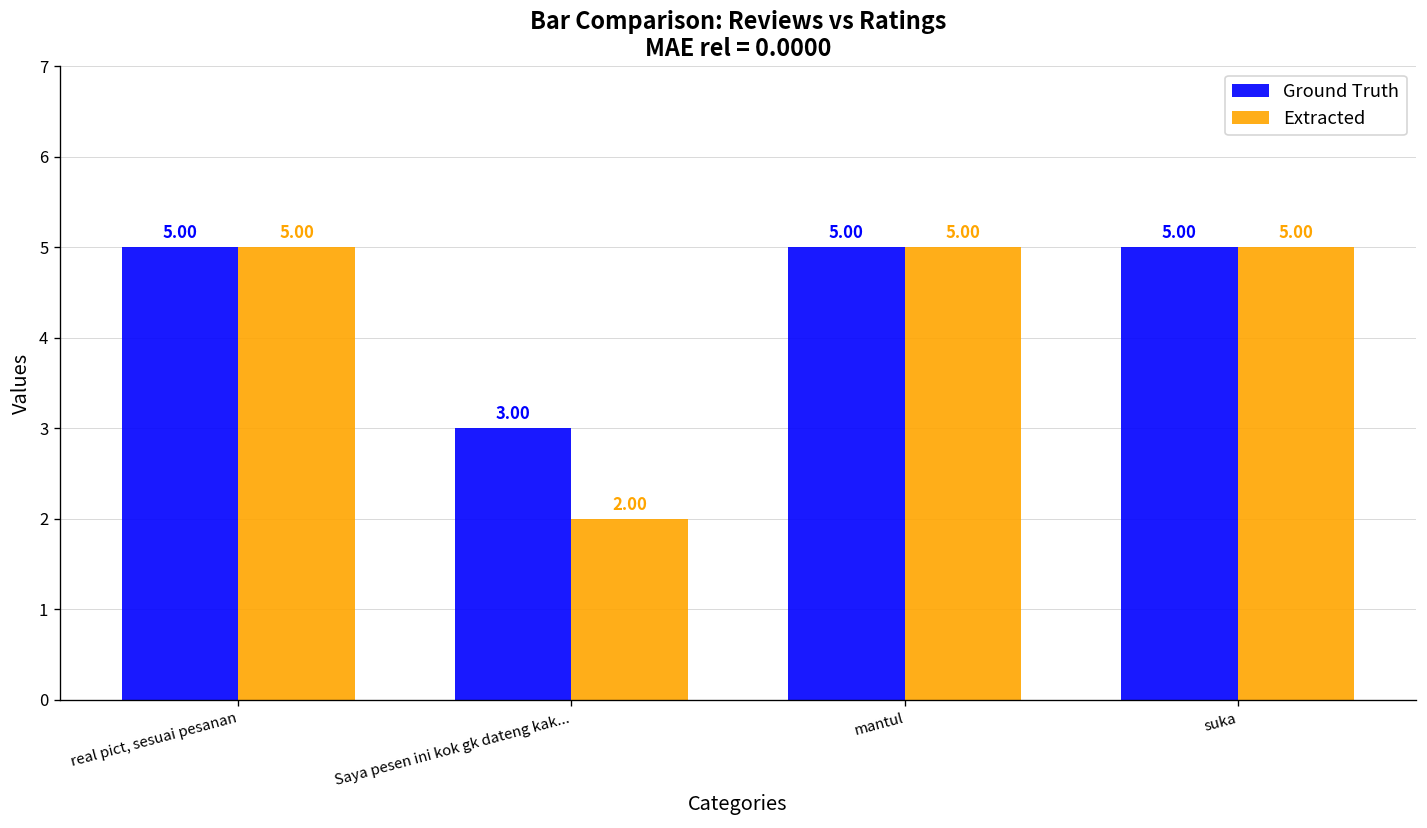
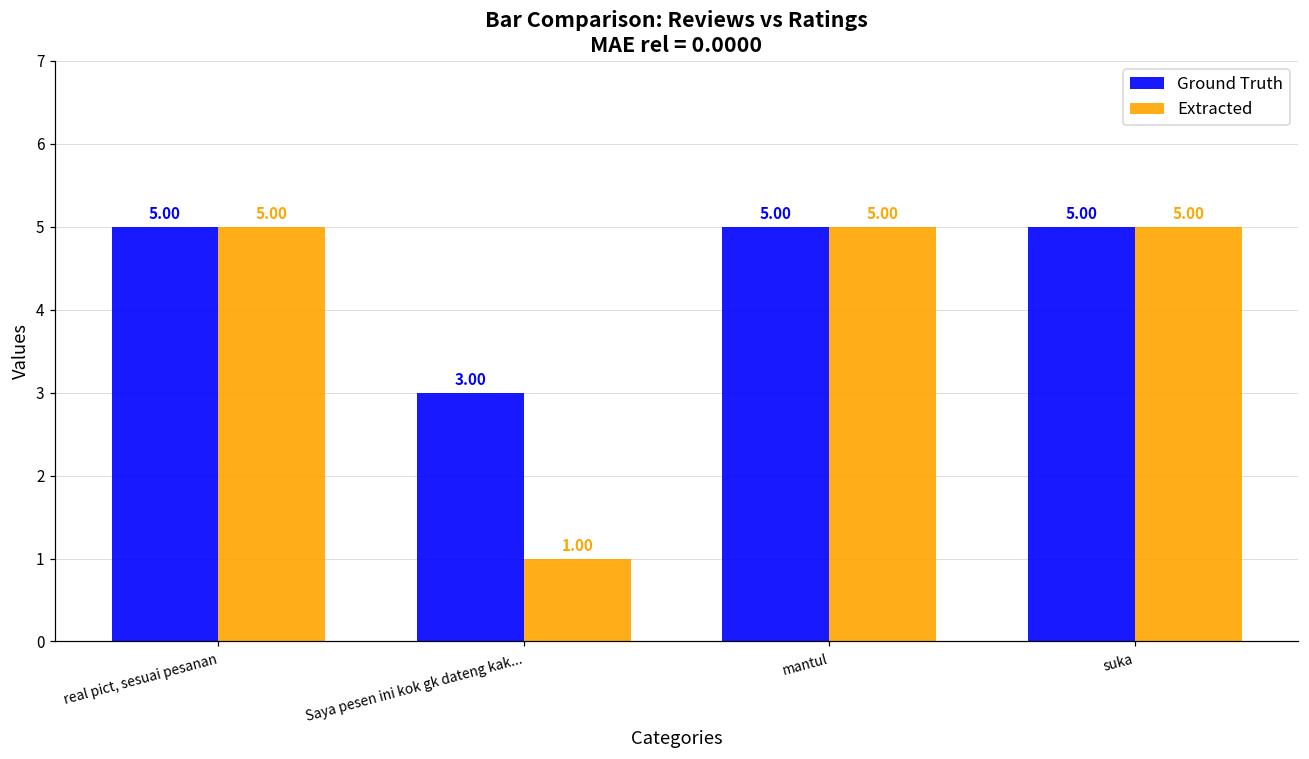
Extracted, Saya pesen ini kok gk dateng kak...: 2.00 -> 1.00
